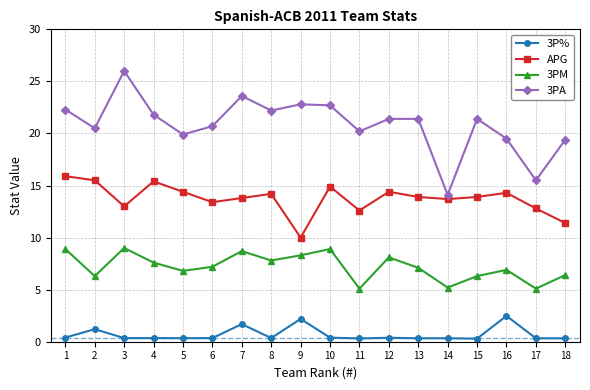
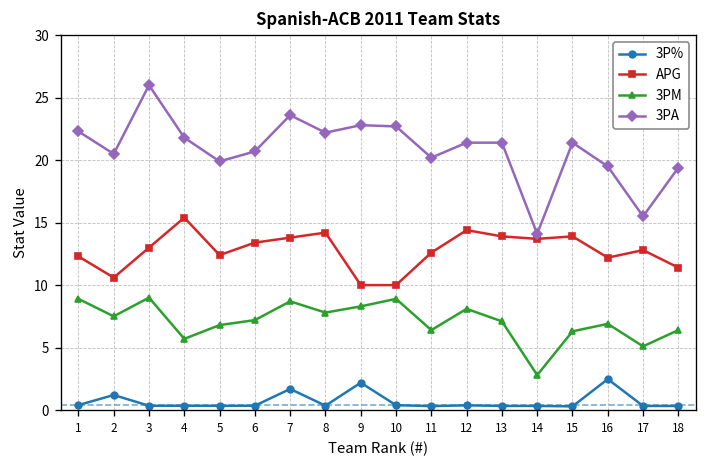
APG, 1: 15.9 -> 12.3
APG, 2: 15.5 -> 10.6
3PM, 2: 6.3 -> 7.5
3PM, 4: 7.6 -> 5.7
APG, 5: 14.4 -> 12.4
APG, 10: 14.9 -> 10.0
3PM, 11: 5.1 -> 6.4
3PM, 14: 5.2 -> 2.8
APG, 16: 14.3 -> 12.2
